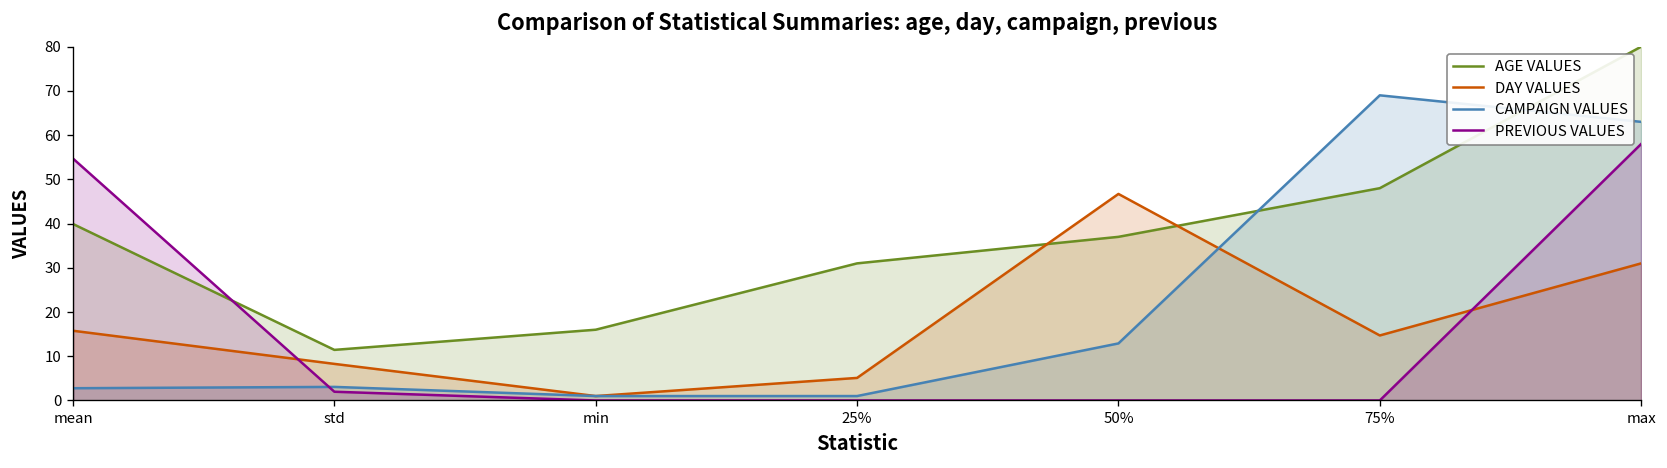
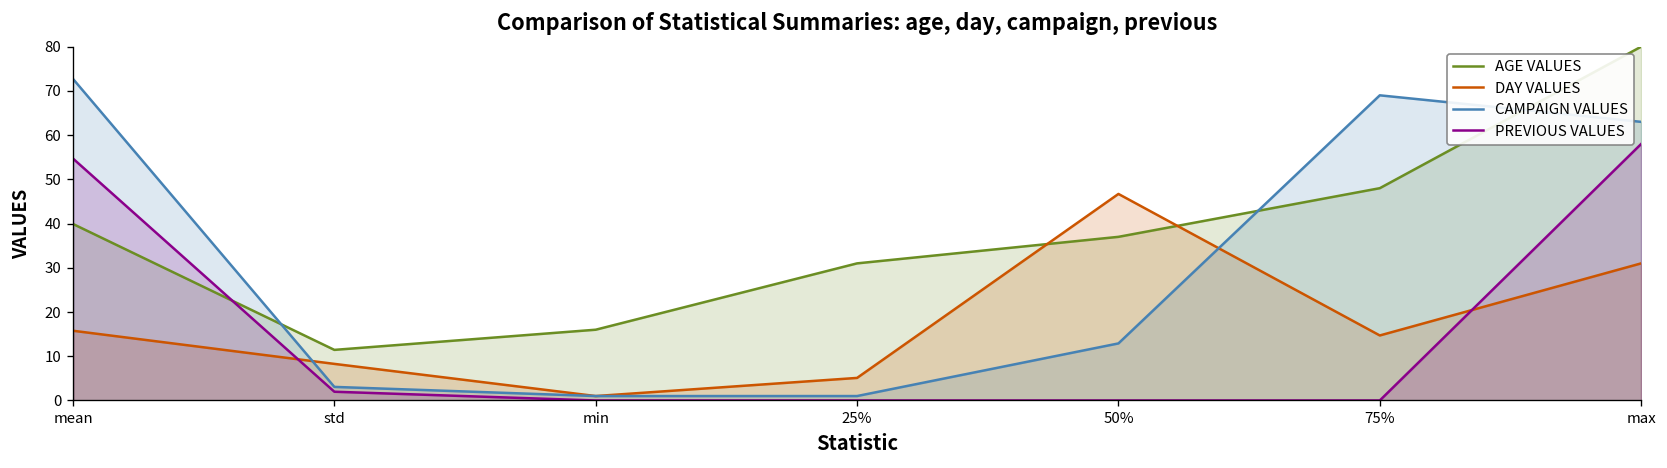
CAMPAIGN VALUES, mean: 3 -> 73
